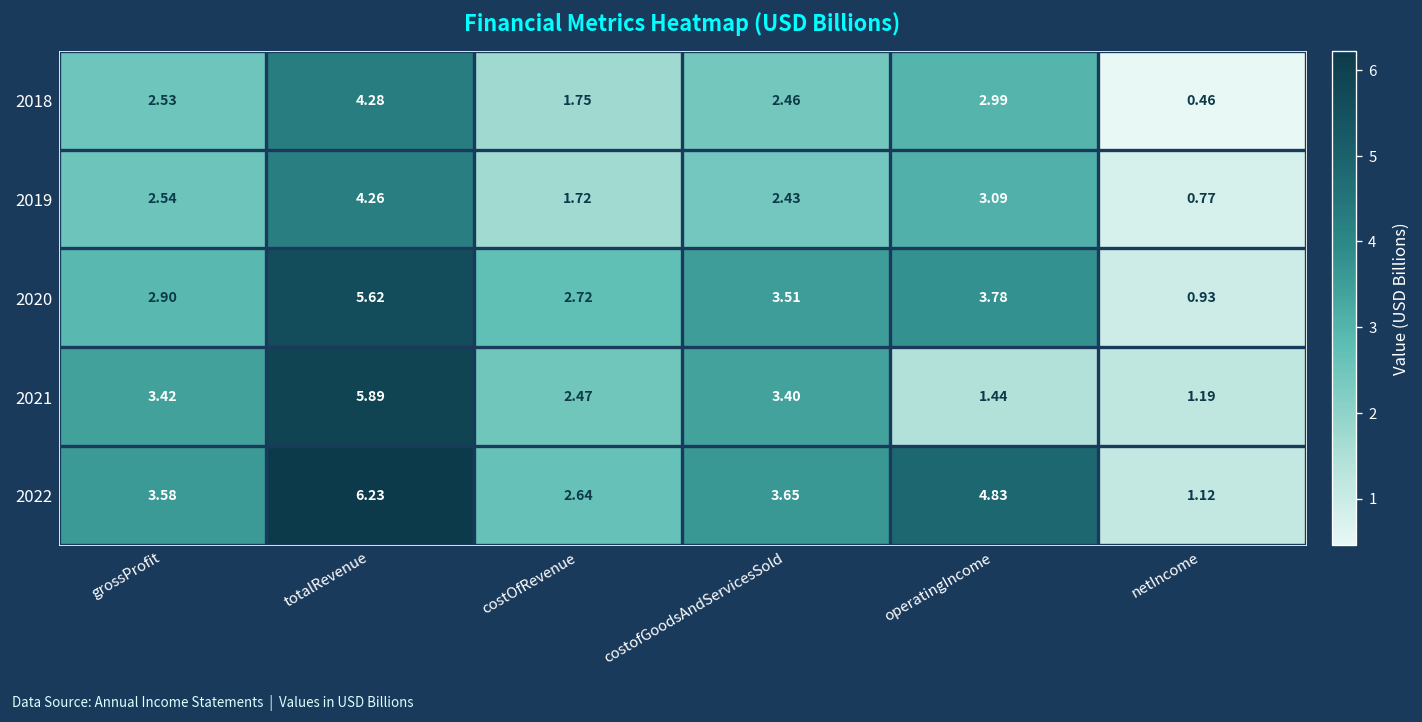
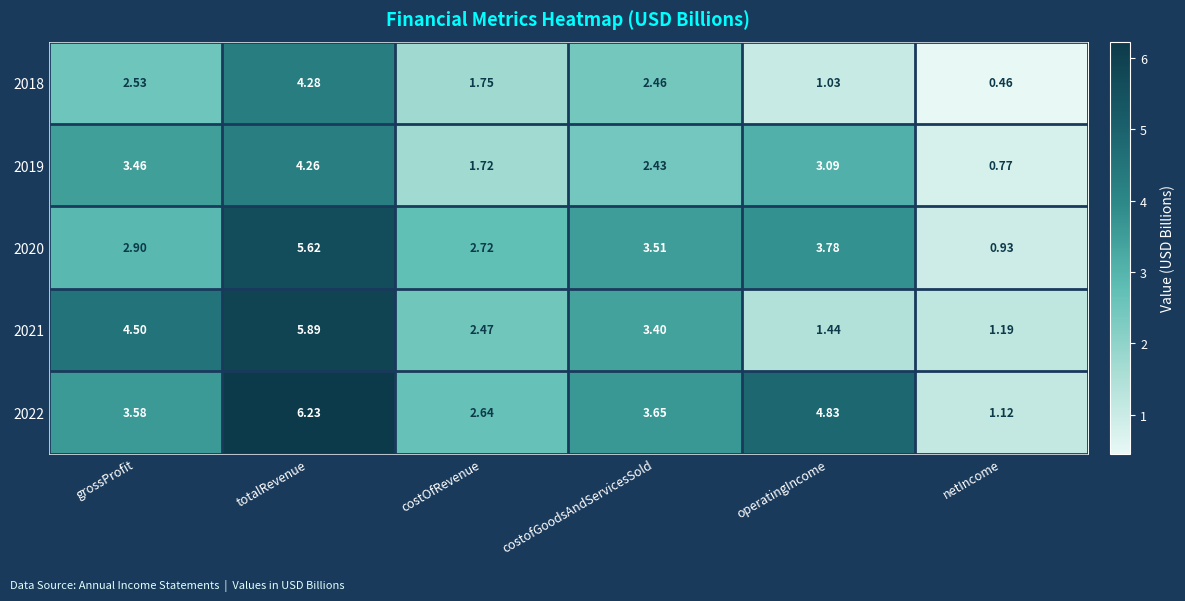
2018, operatingIncome: 2.99 -> 1.03
2019, grossProfit: 2.54 -> 3.46
2021, grossProfit: 3.42 -> 4.50
